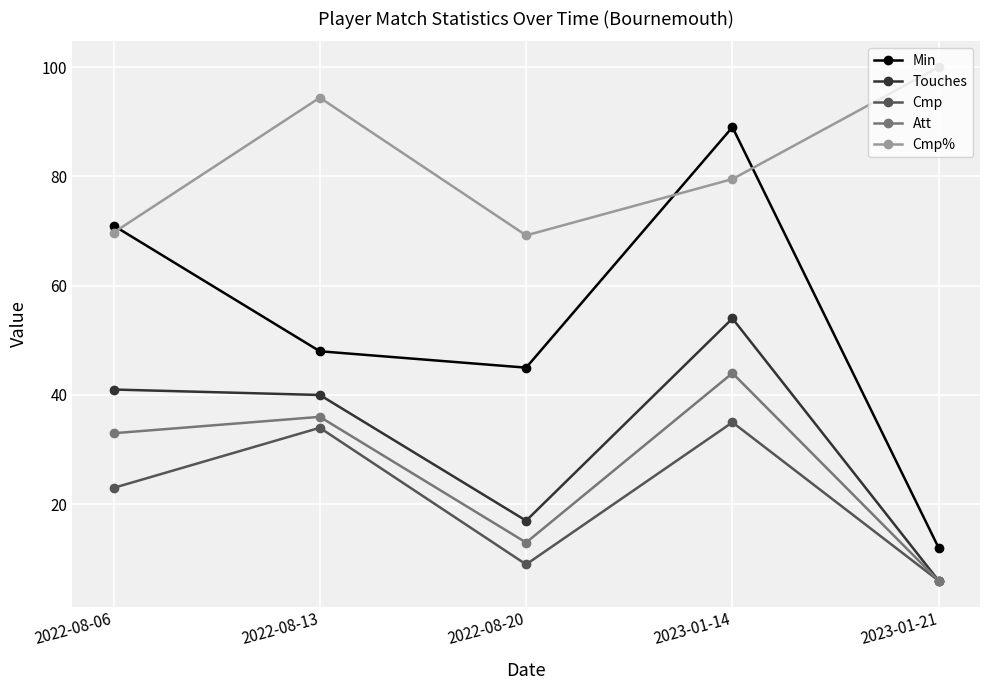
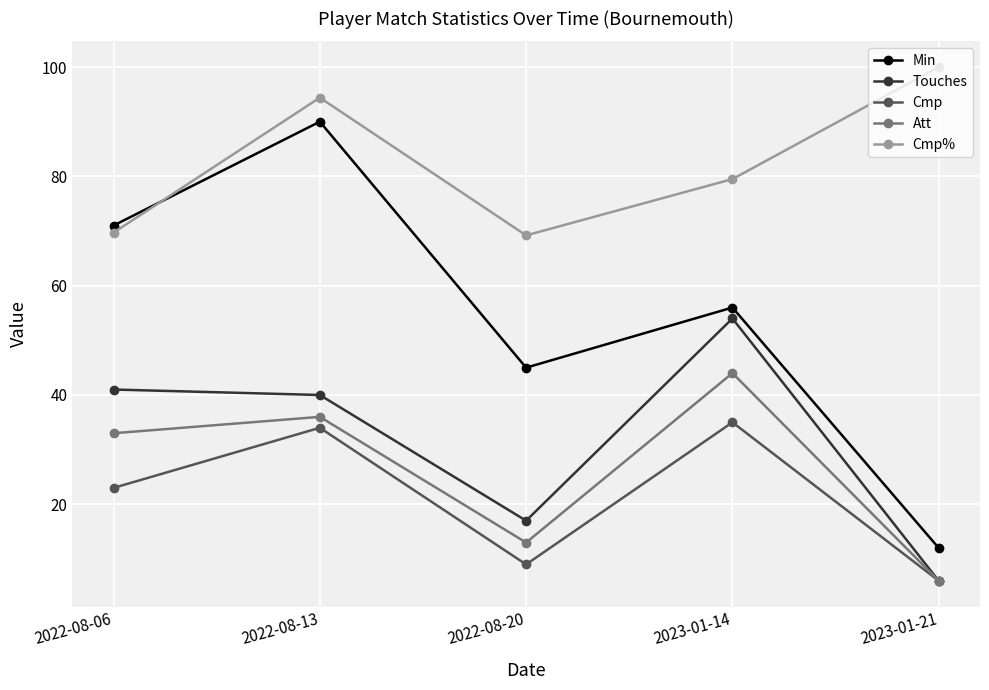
Min, 2022-08-13: 48 -> 90
Min, 2023-01-14: 89 -> 56
